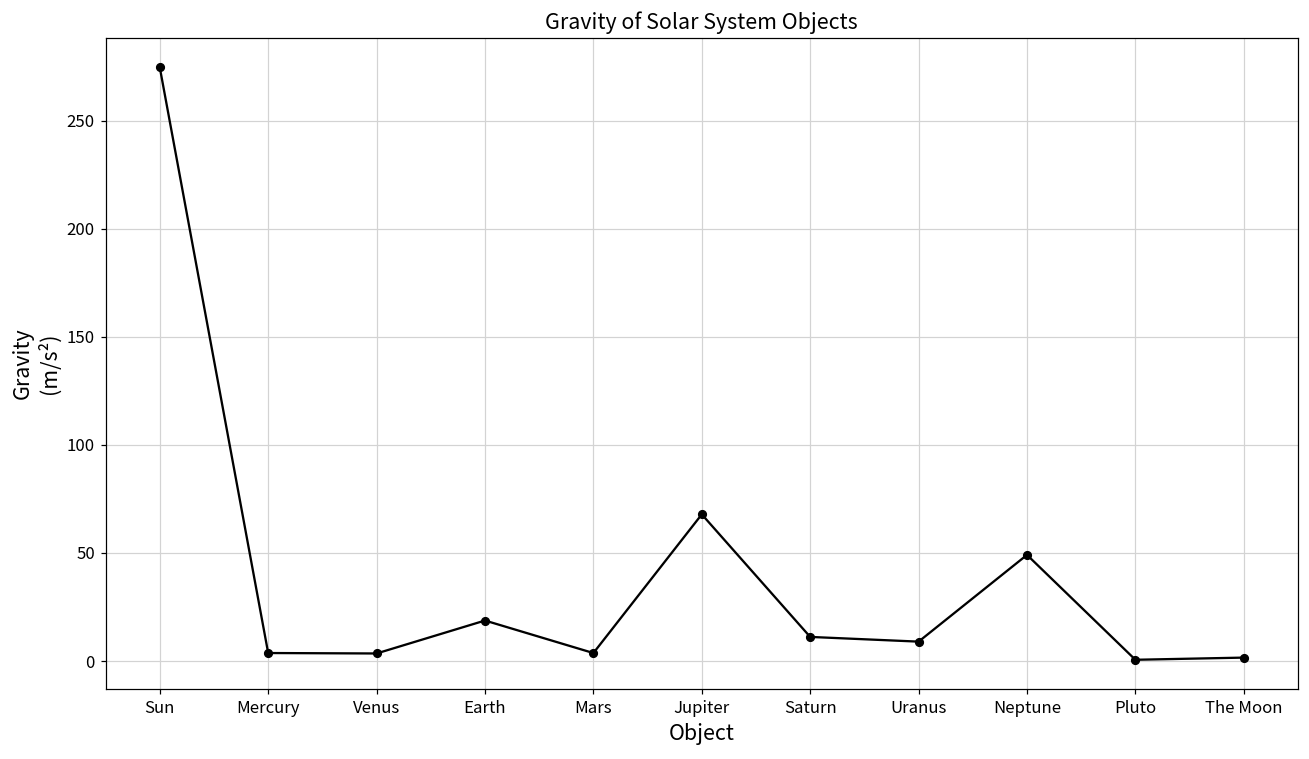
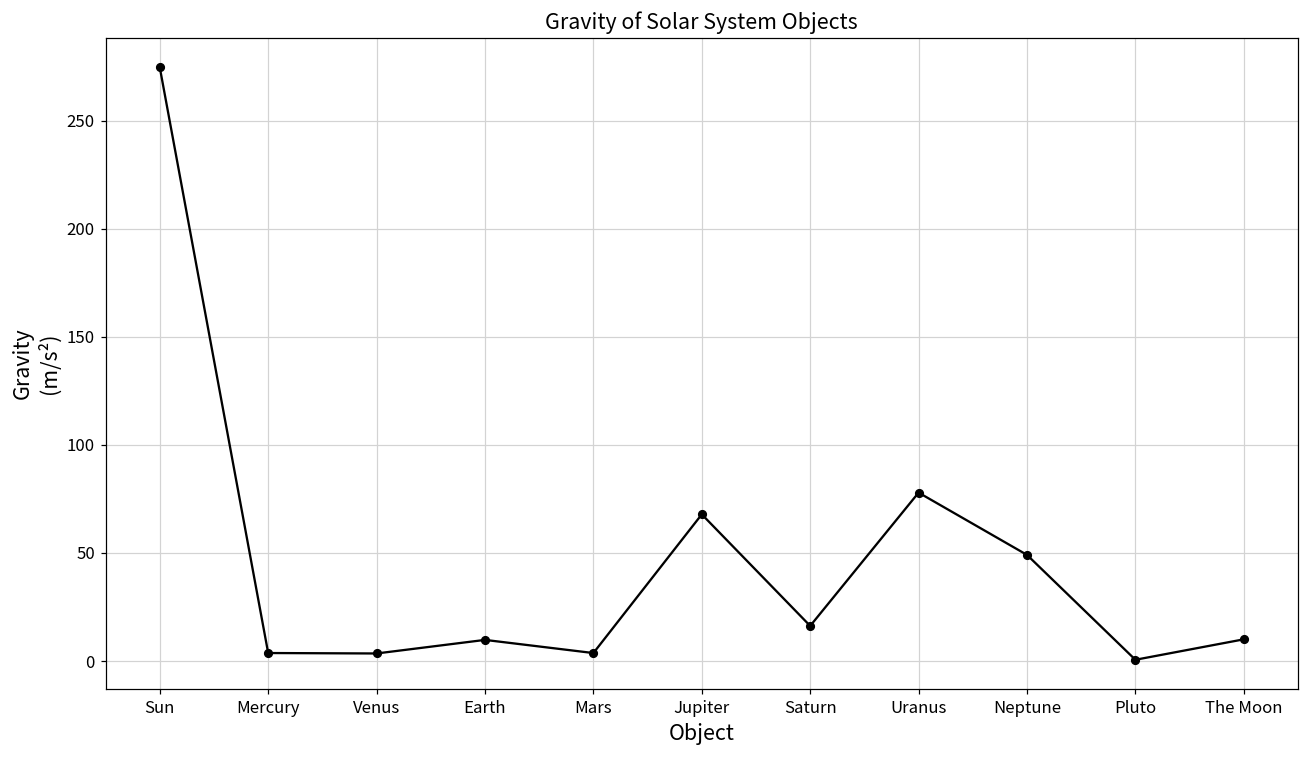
Earth: 19 -> 10
Saturn: 11 -> 16
Uranus: 9 -> 78
The Moon: 2 -> 10
